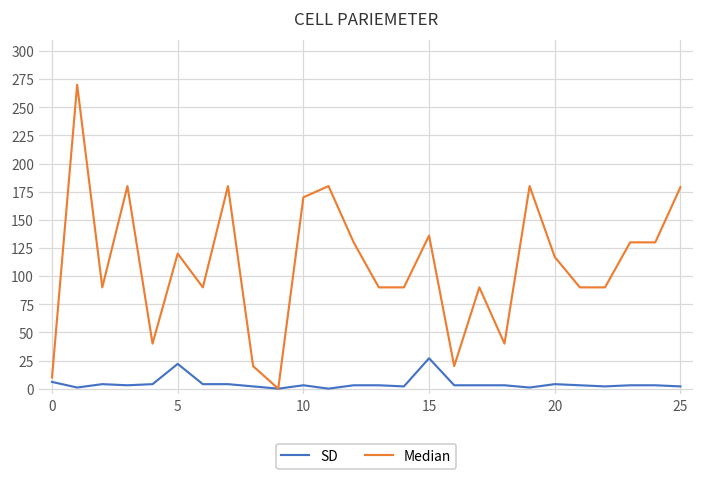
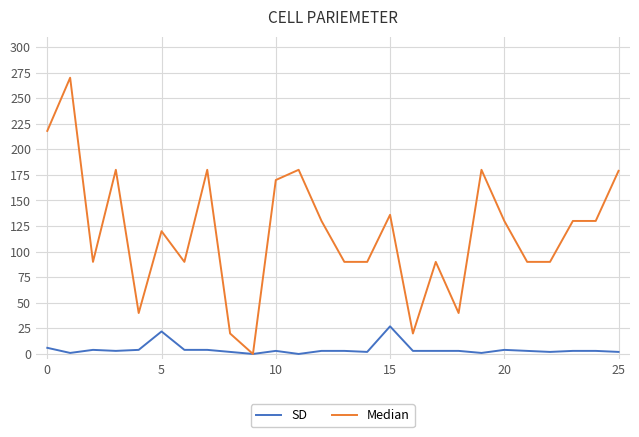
Median, 0: 10 -> 218
Median, 20: 117 -> 130
